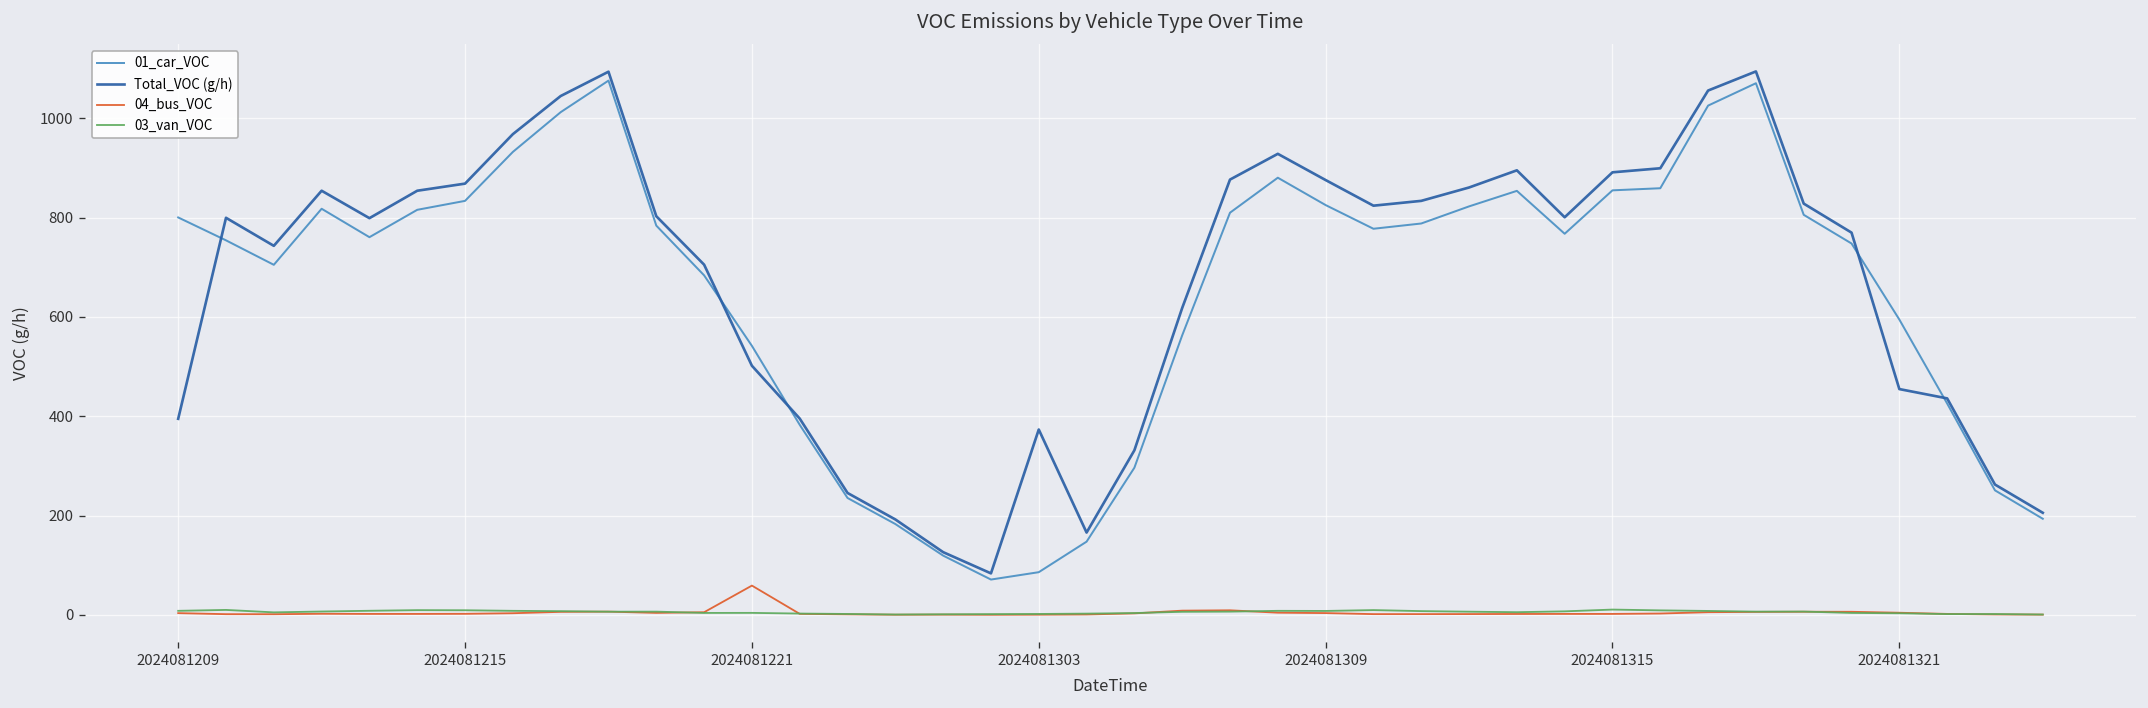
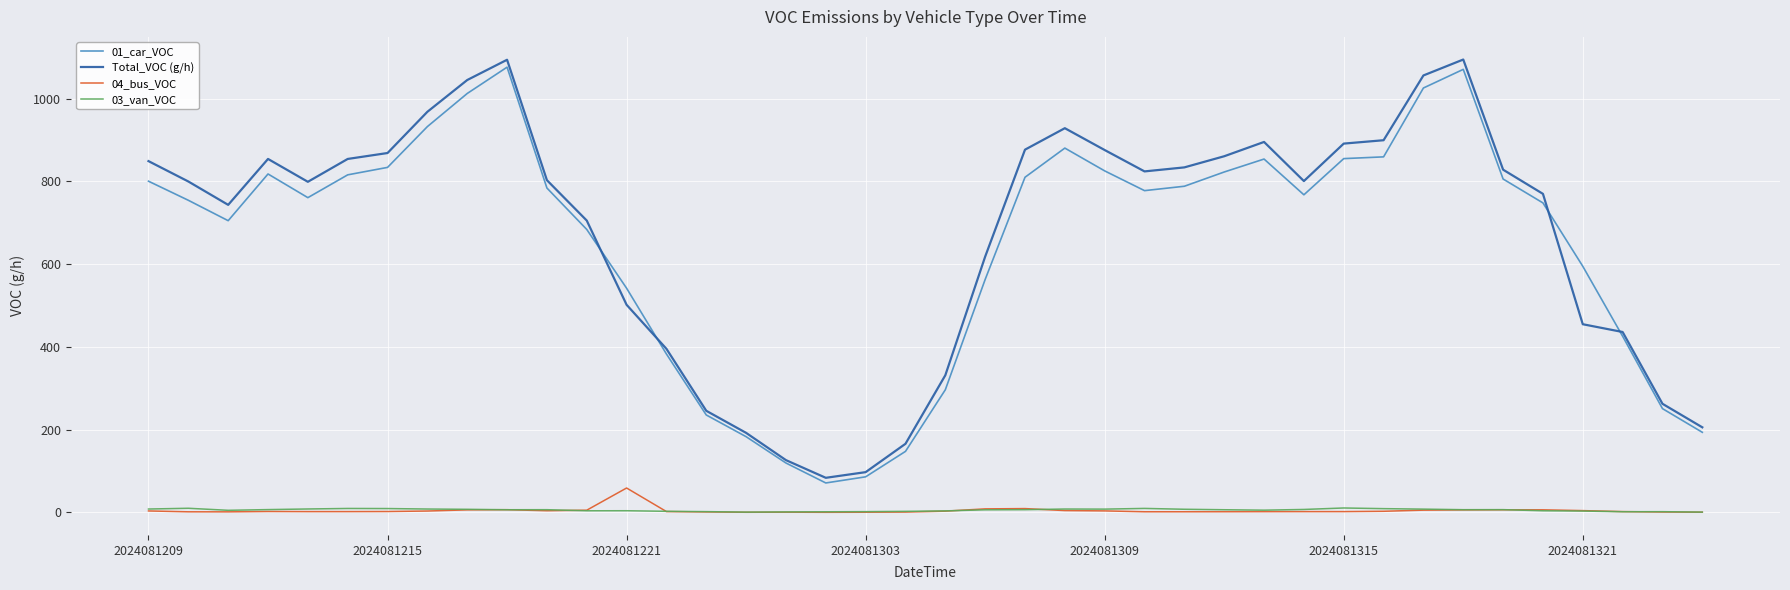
Total_VOC (g/h), 2024081209: 390 -> 850
Total_VOC (g/h), 2024081303: 370 -> 100
